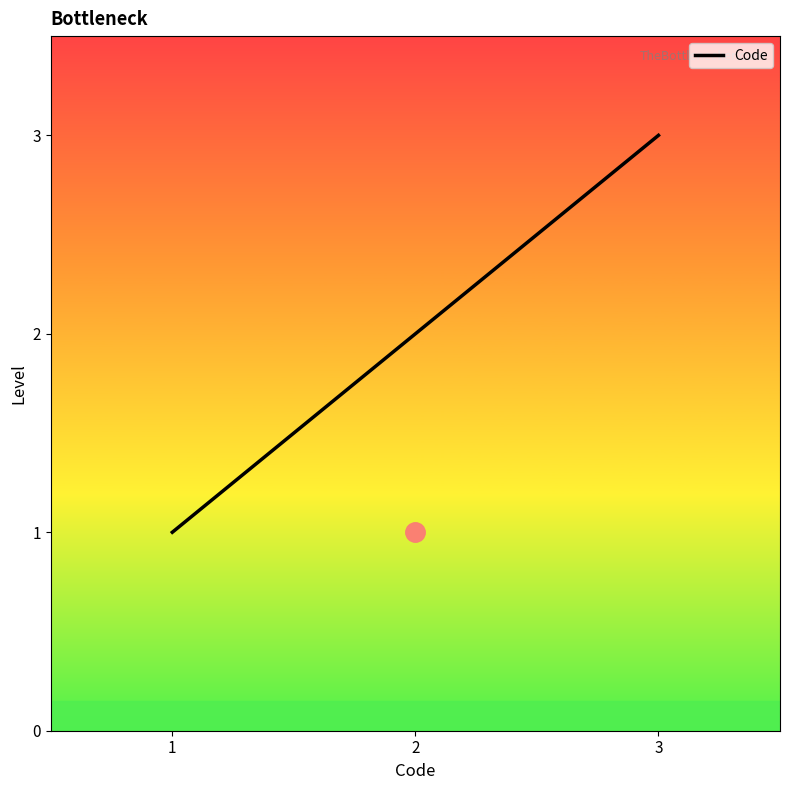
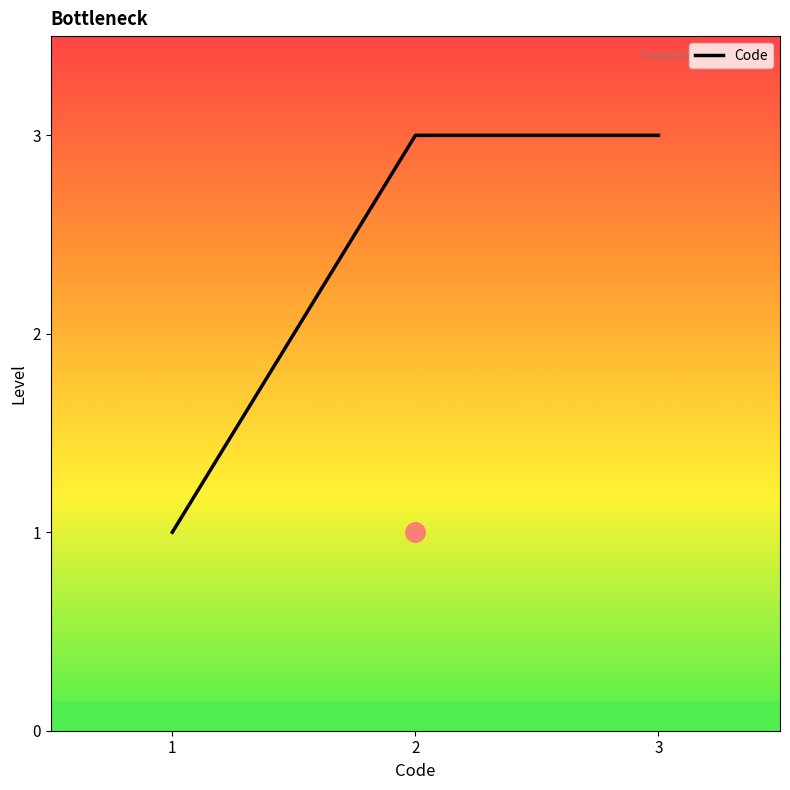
Code, 2: 2 -> 3
